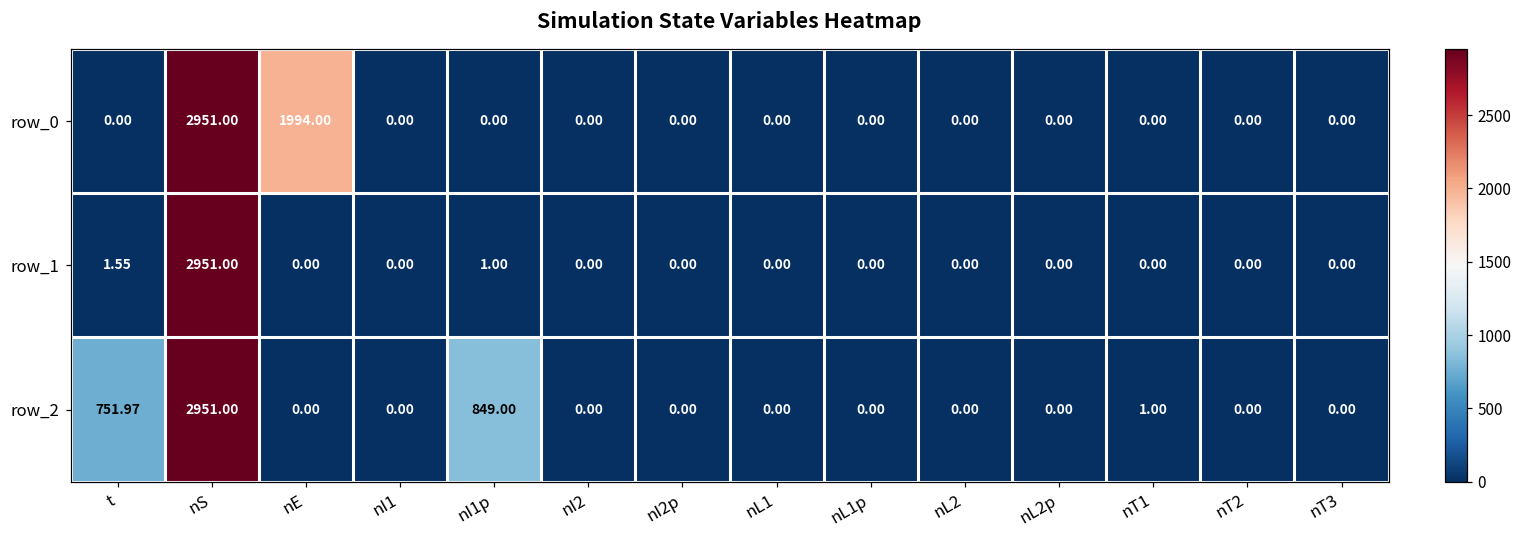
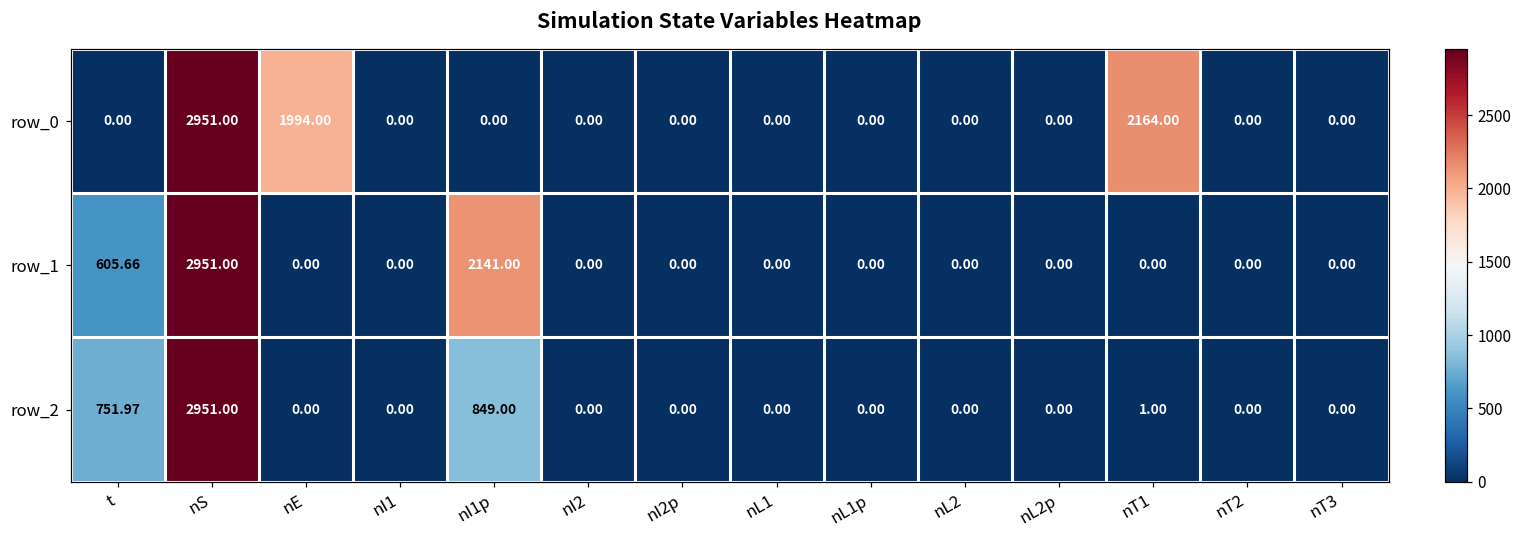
row_0, nT1: 0.00 -> 2164.00
row_1, t: 1.55 -> 605.66
row_1, nI1p: 1.00 -> 2141.00
